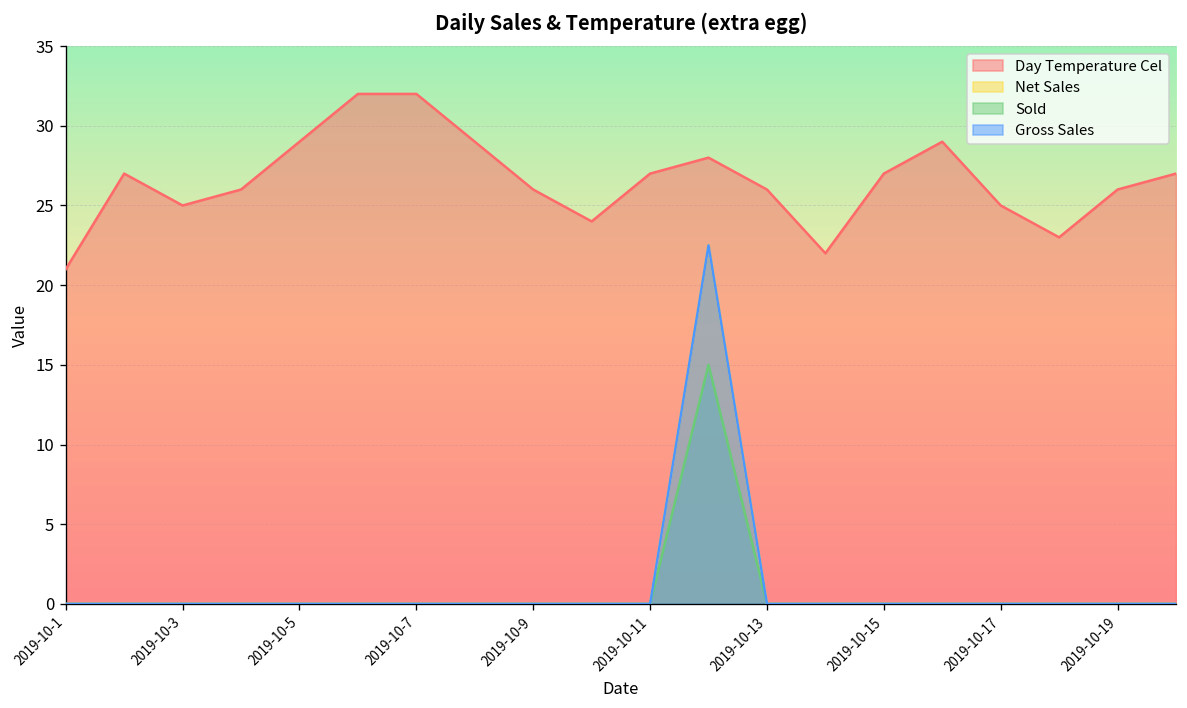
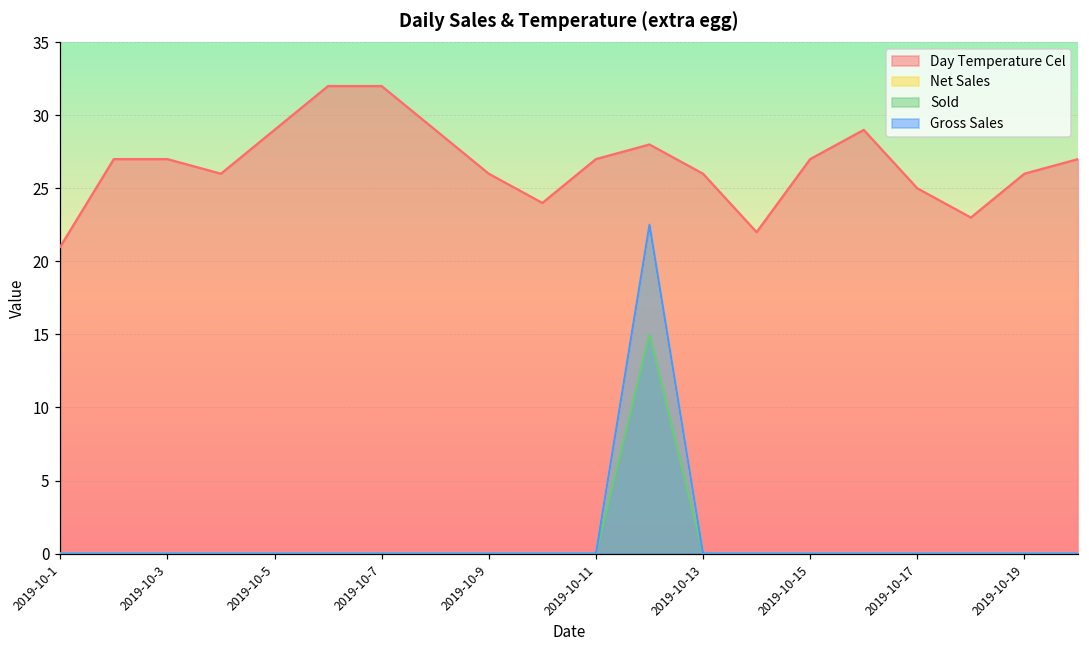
Day Temperature Cel, 2019-10-3: 25 -> 27
